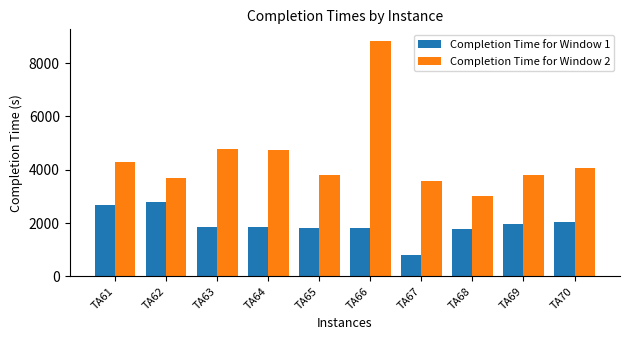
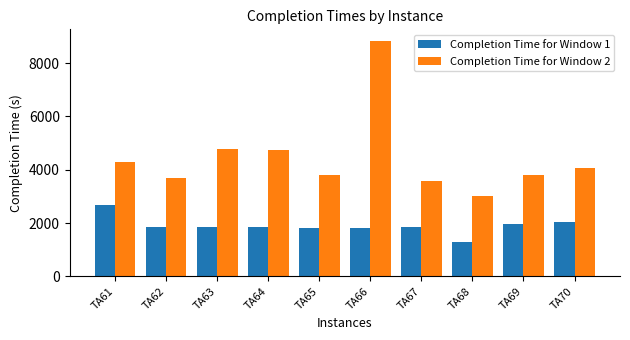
Completion Time for Window 1, TA62: 2800 -> 1900
Completion Time for Window 1, TA67: 800 -> 1900
Completion Time for Window 1, TA68: 1800 -> 1300
